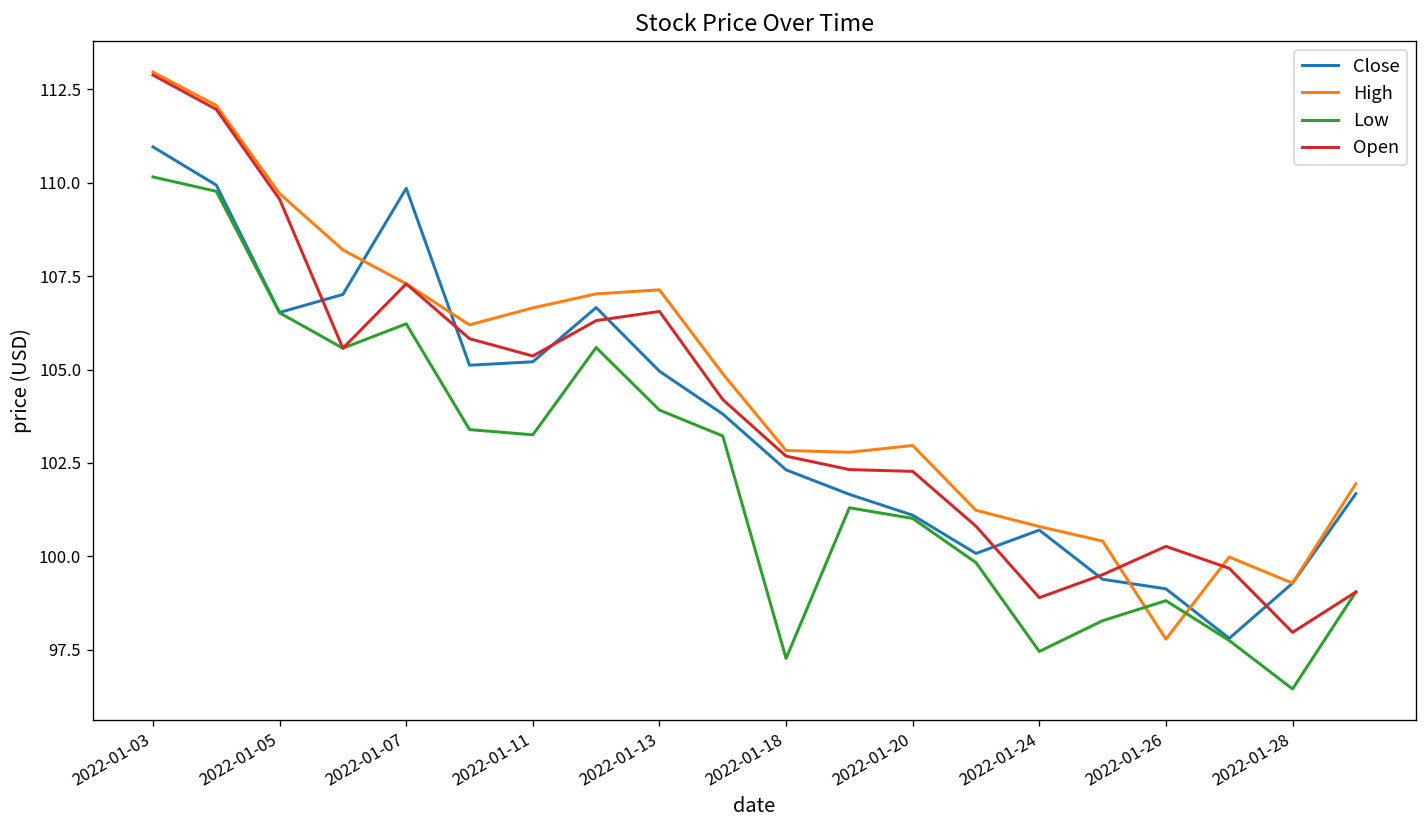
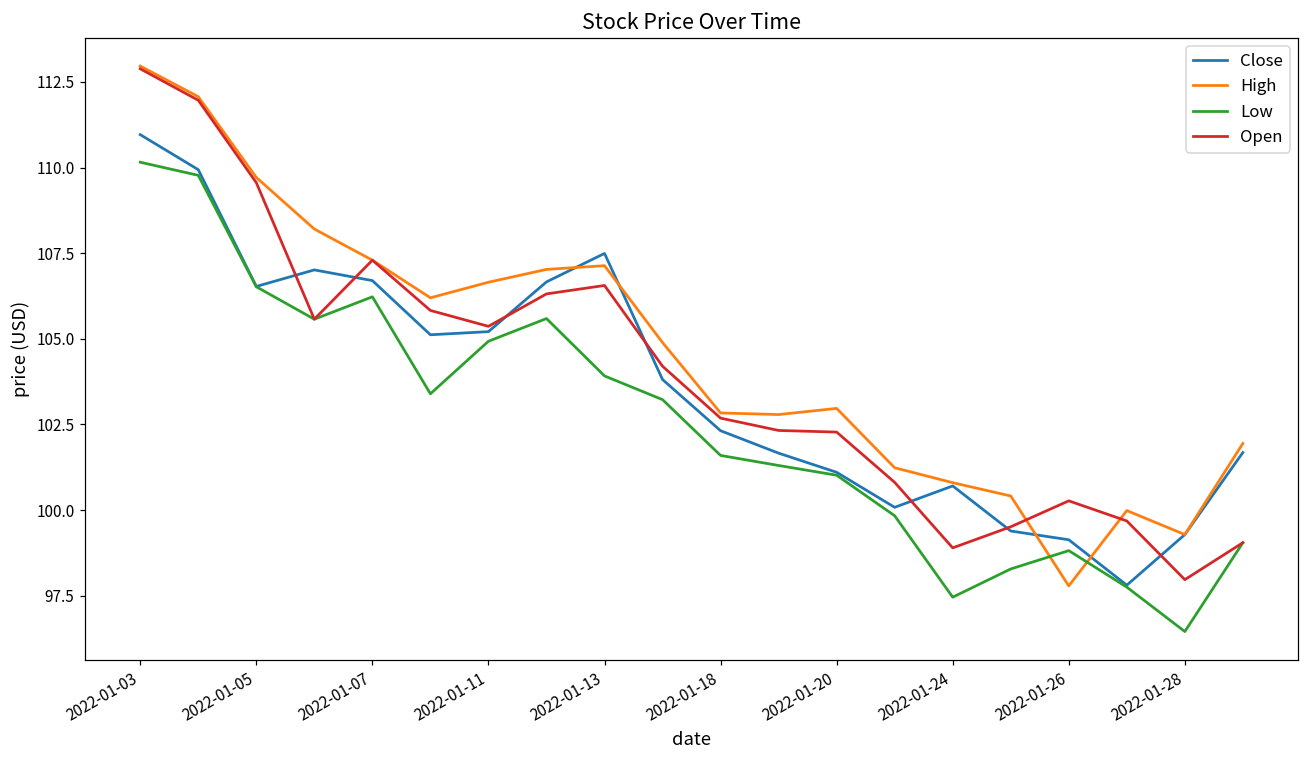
Close, 2022-01-07: 109.9 -> 106.7
Low, 2022-01-11: 103.3 -> 104.9
Close, 2022-01-13: 105.0 -> 107.5
Low, 2022-01-18: 97.3 -> 101.6
